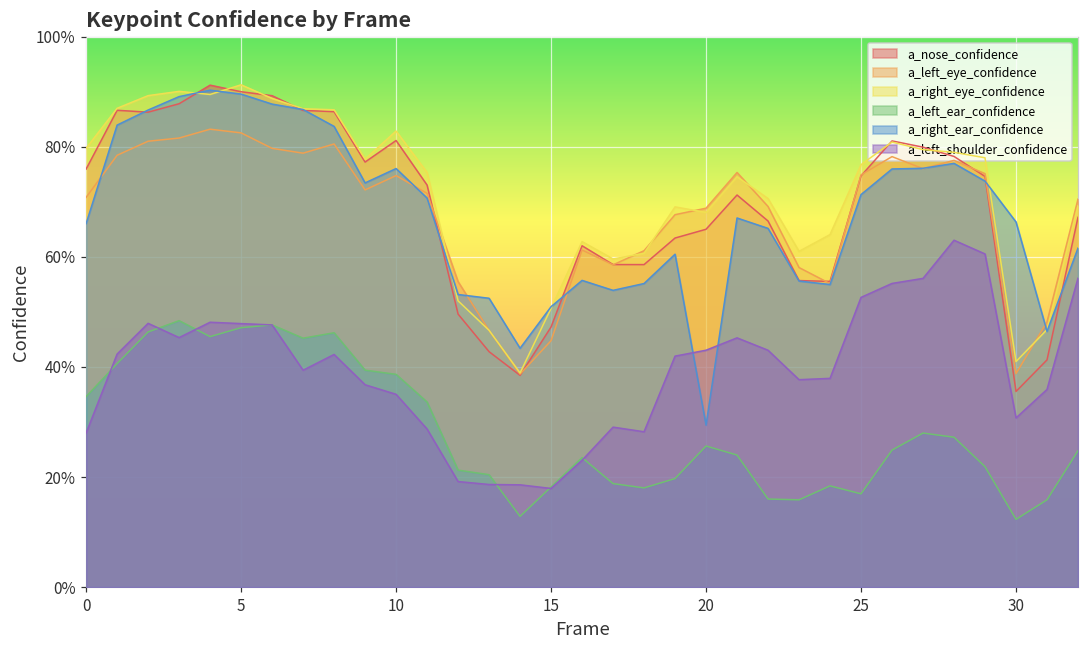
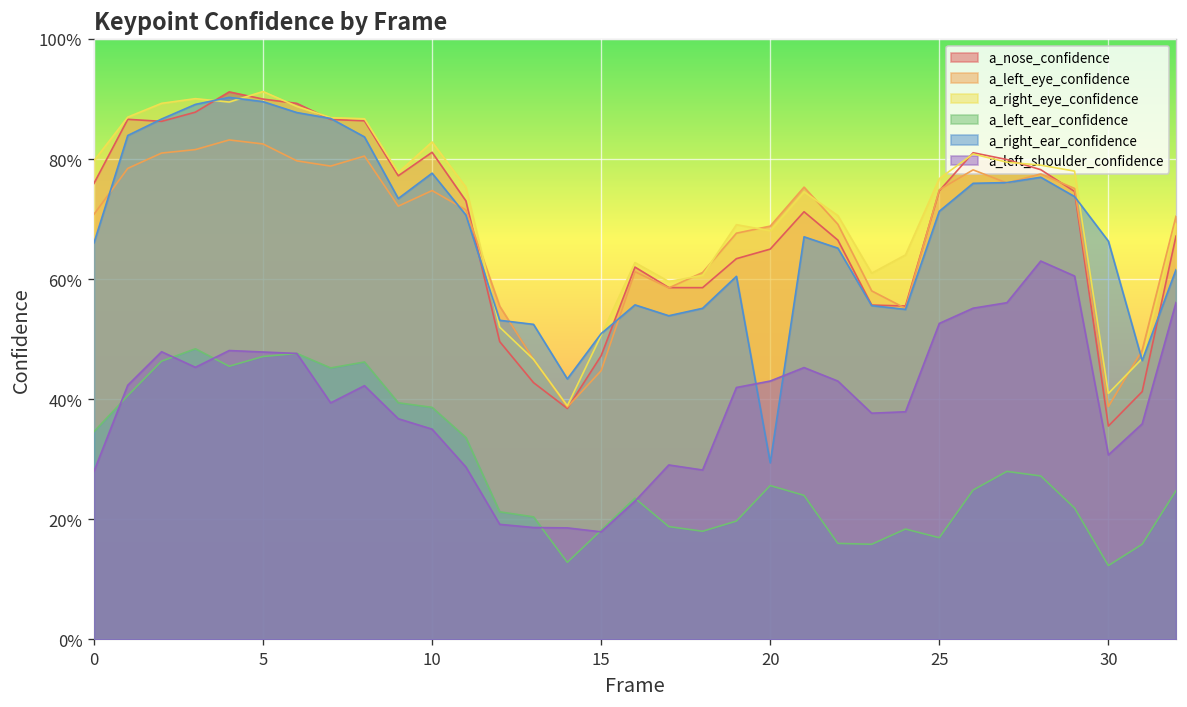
a_right_ear_confidence, 10: 76% -> 78%
